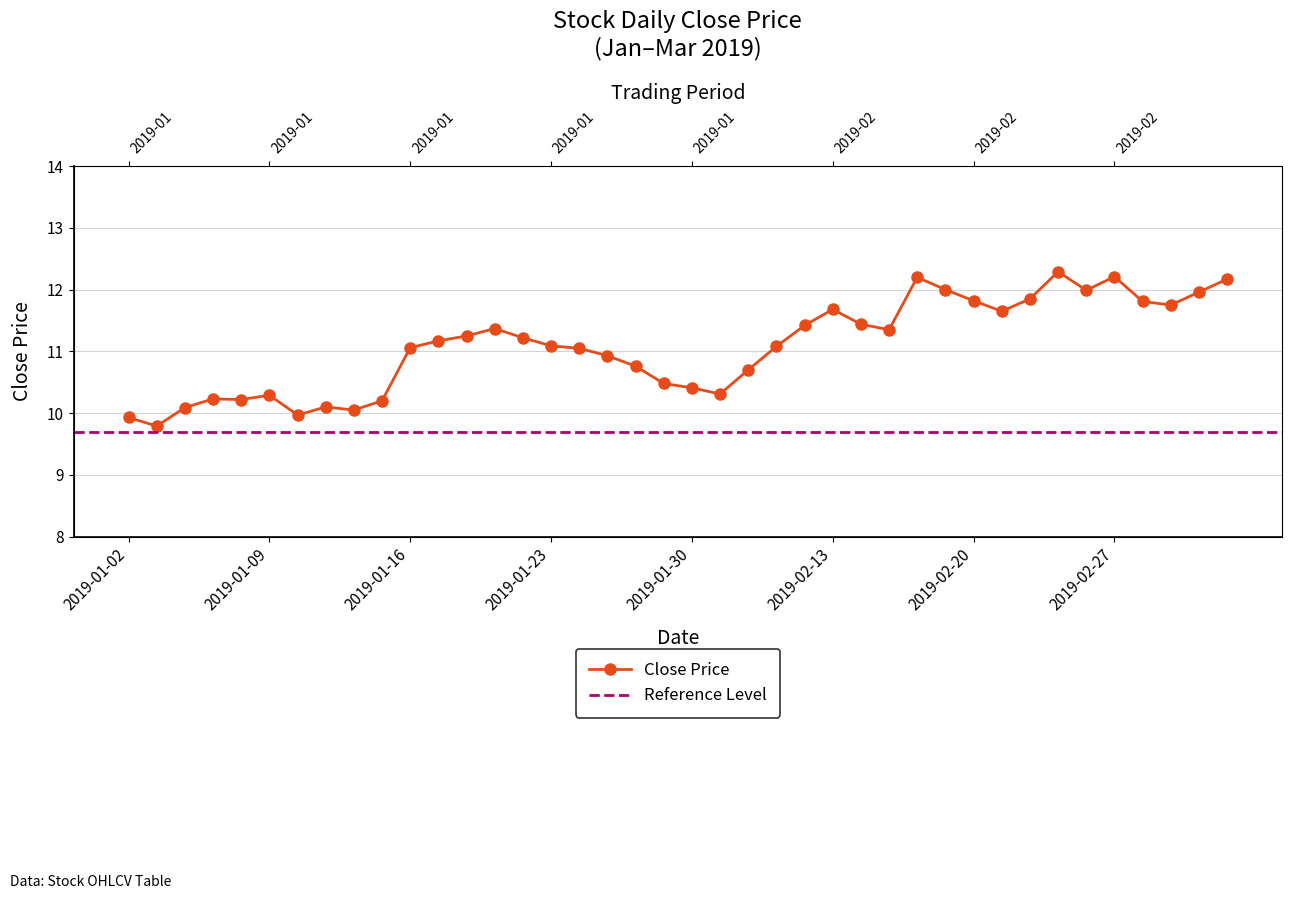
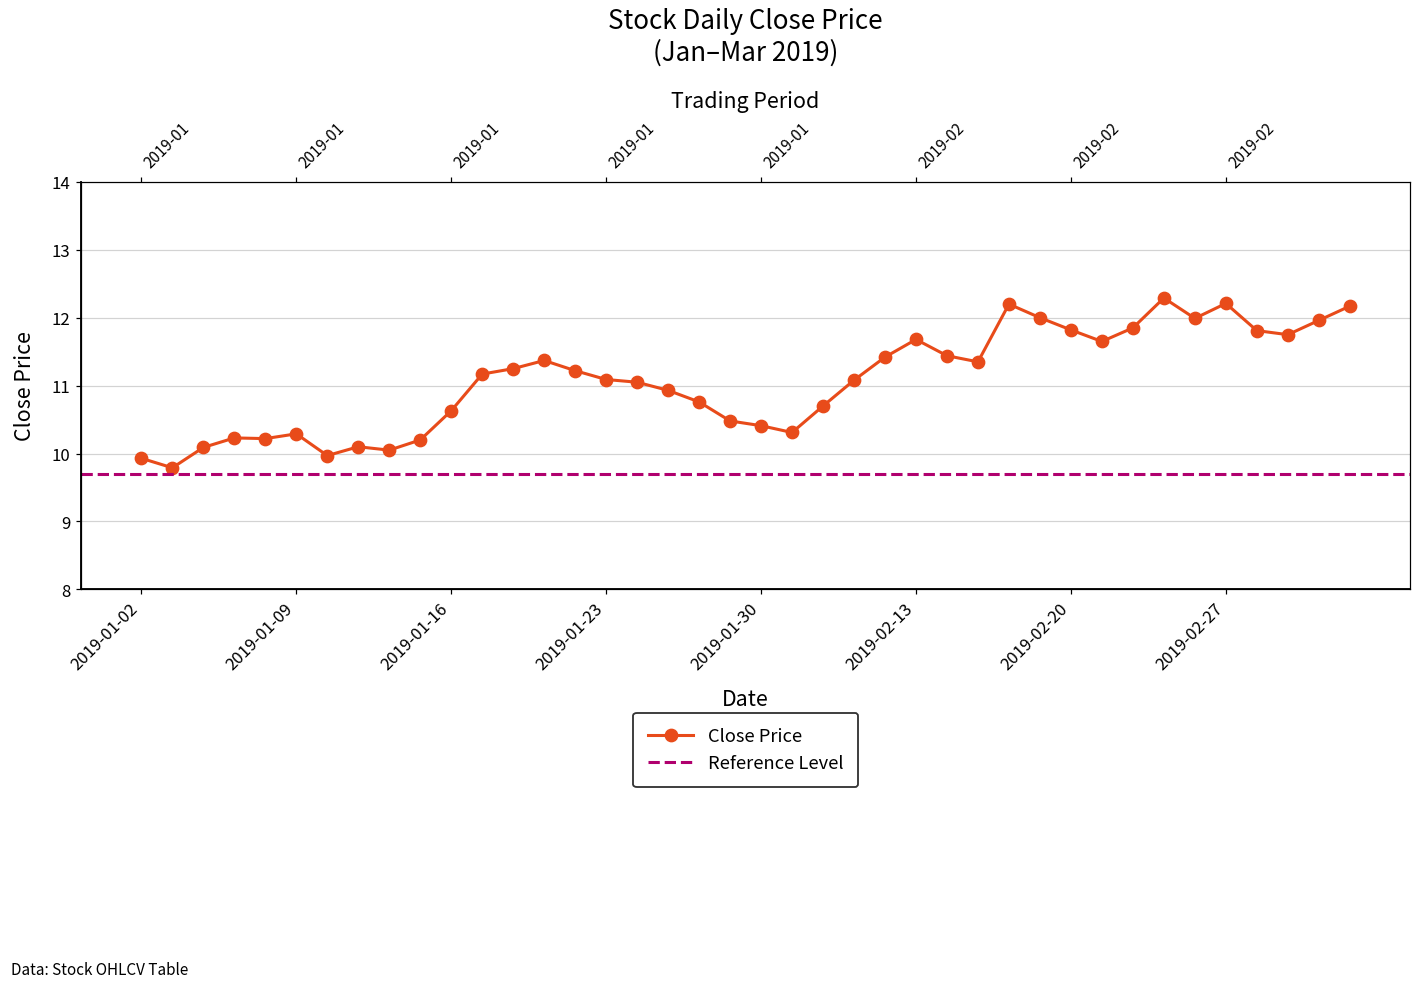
2019-01-16: 11.1 -> 10.6
